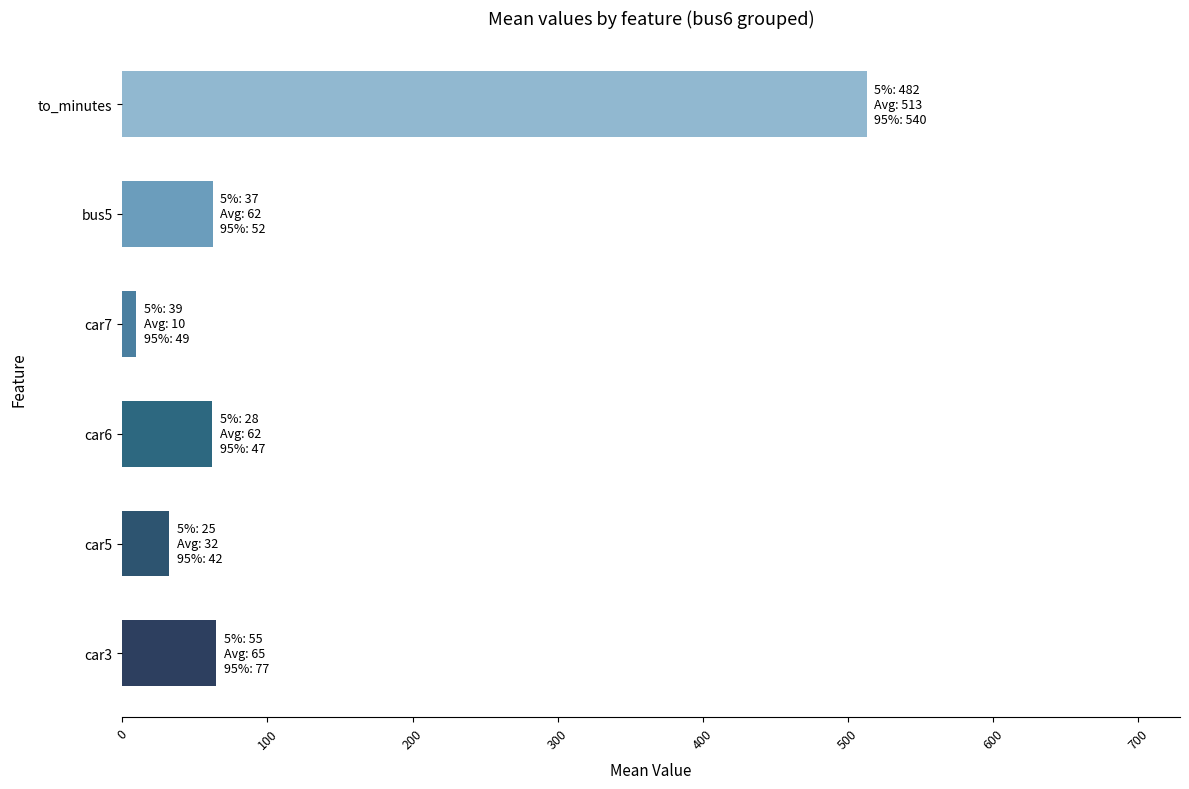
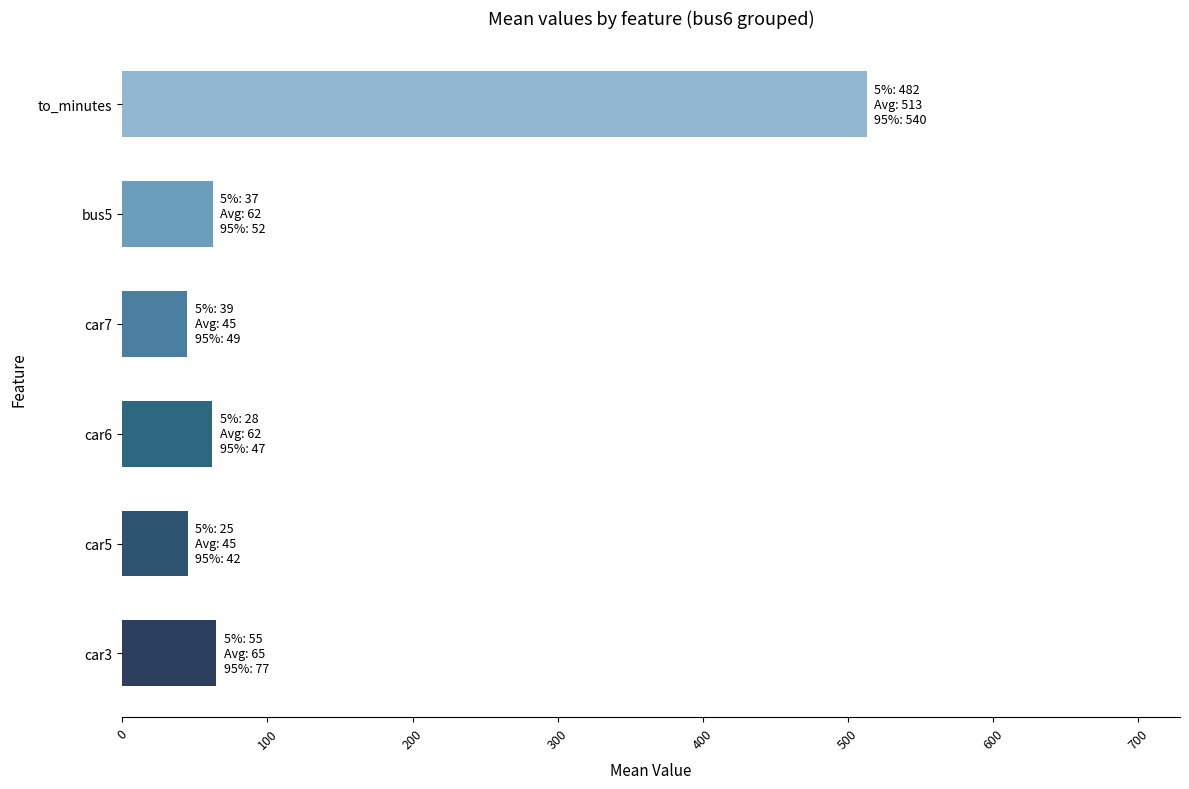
car7: 10 -> 45
car5: 32 -> 45
